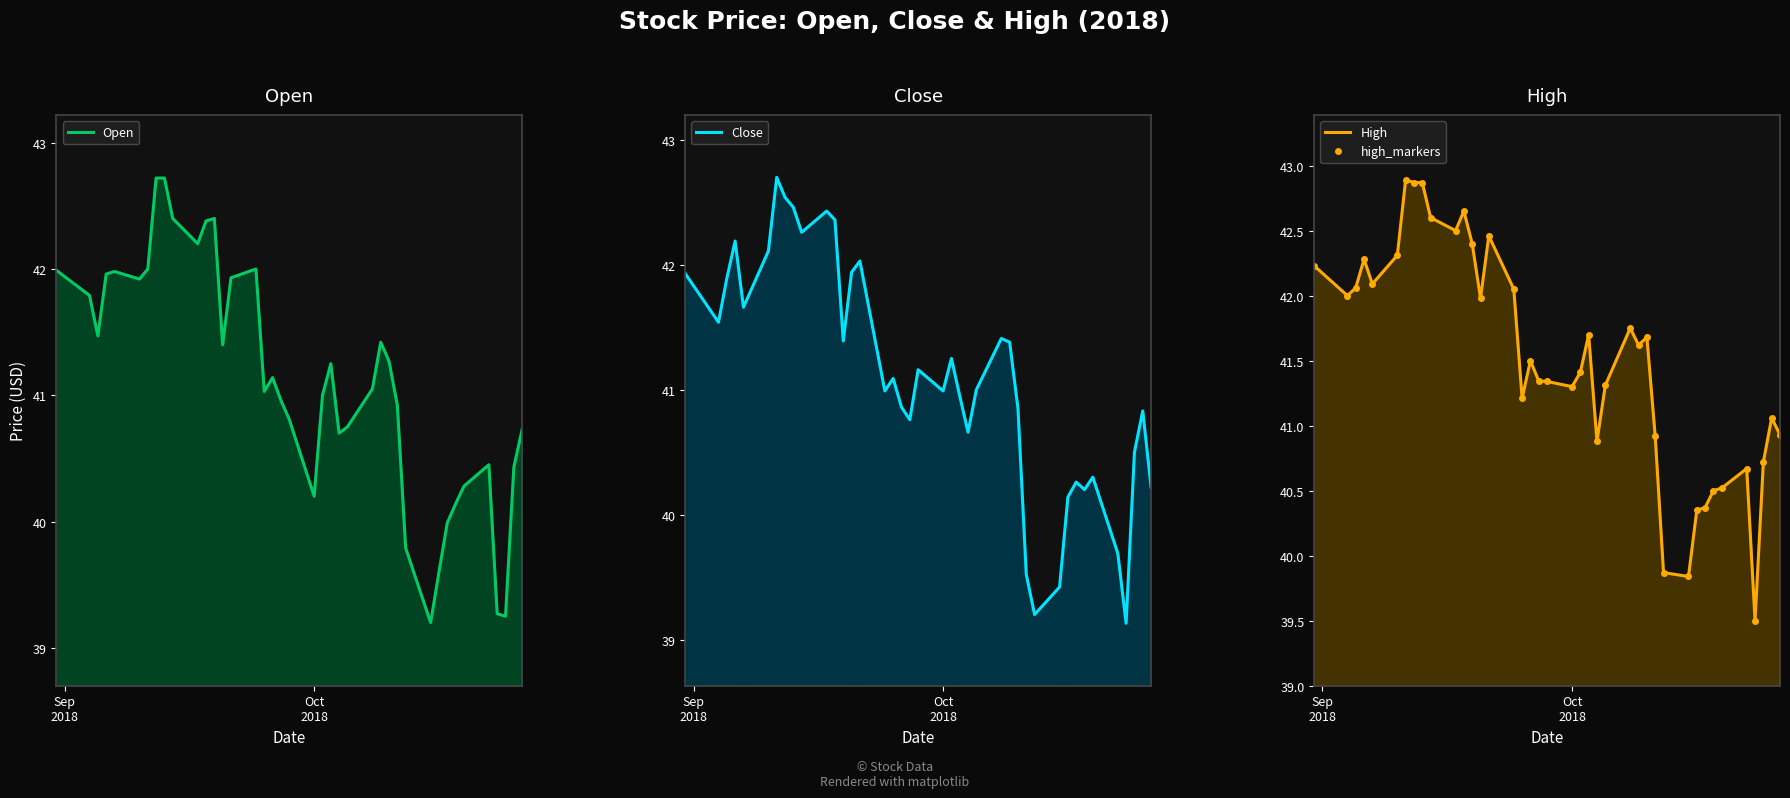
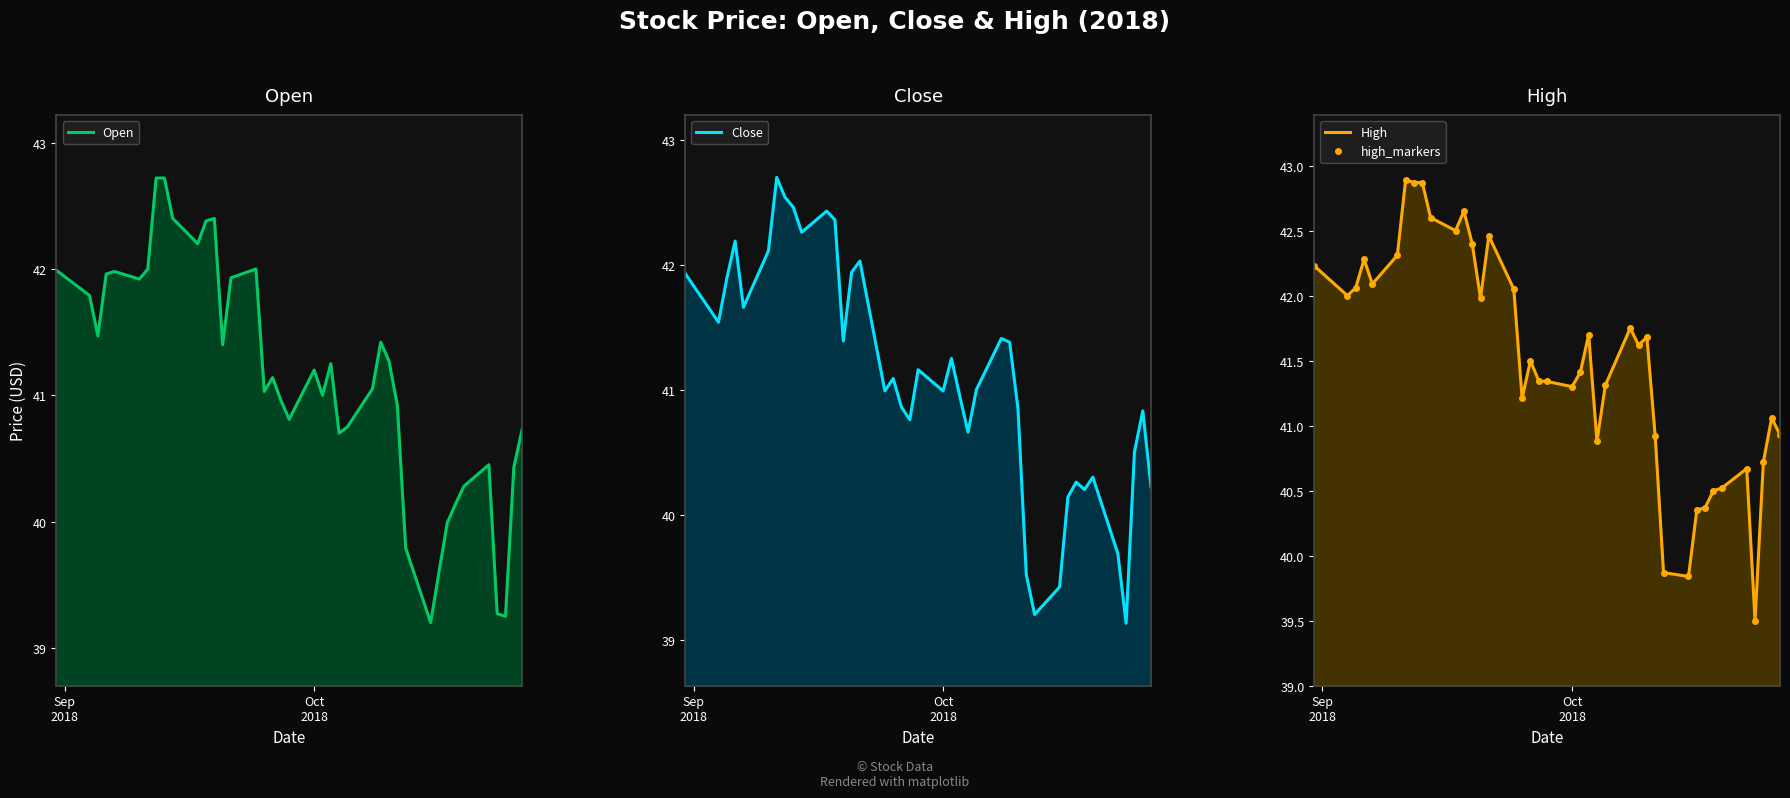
Open, Oct 2018: 40.20 -> 41.20
